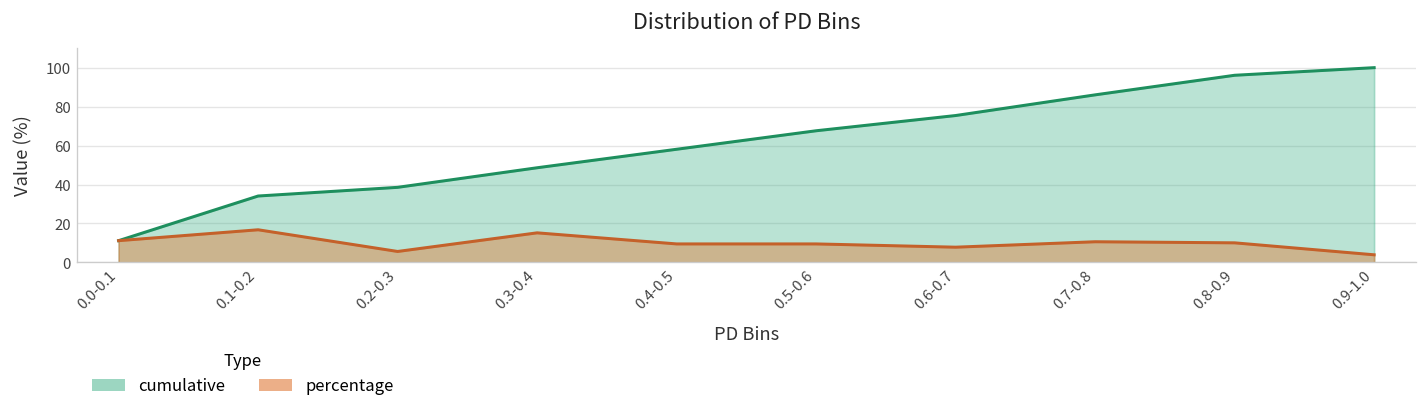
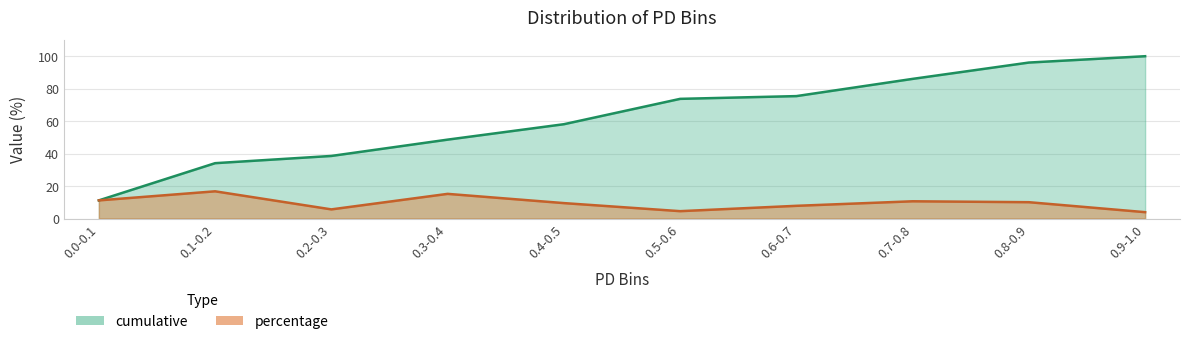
cumulative, 0.5-0.6: 68 -> 74
percentage, 0.5-0.6: 9 -> 5
